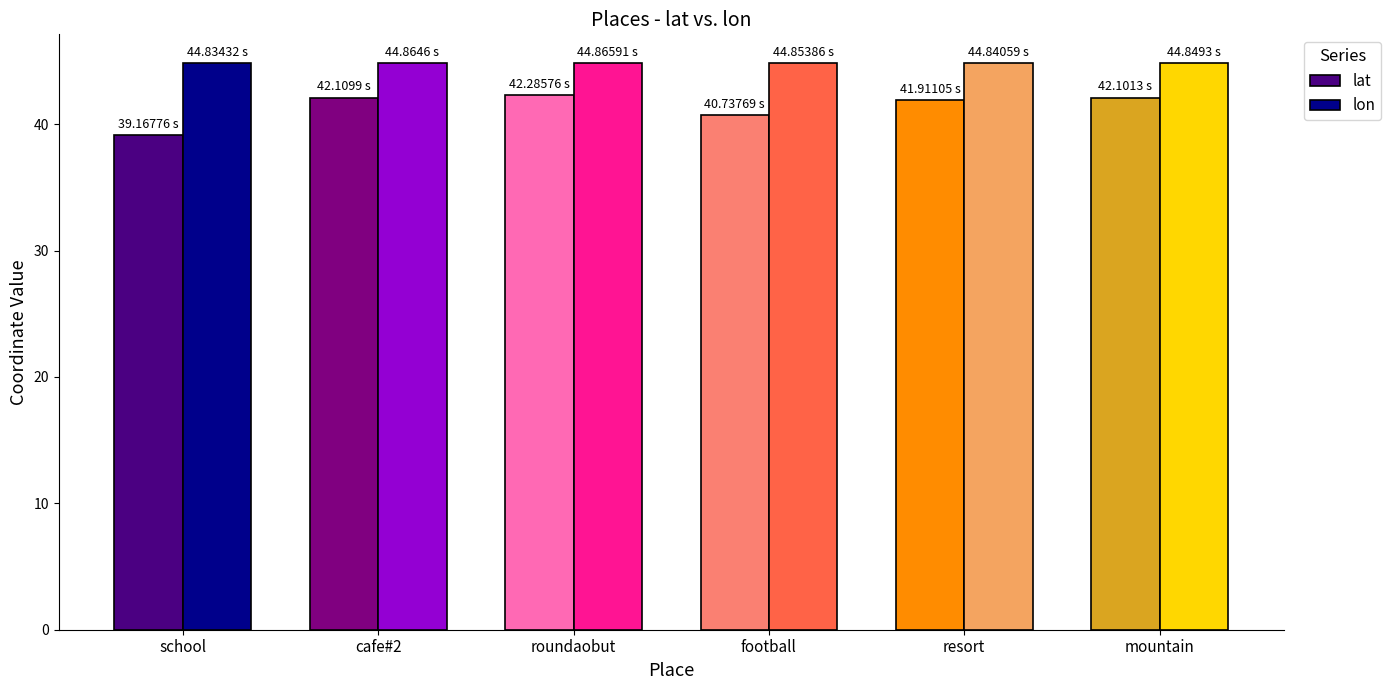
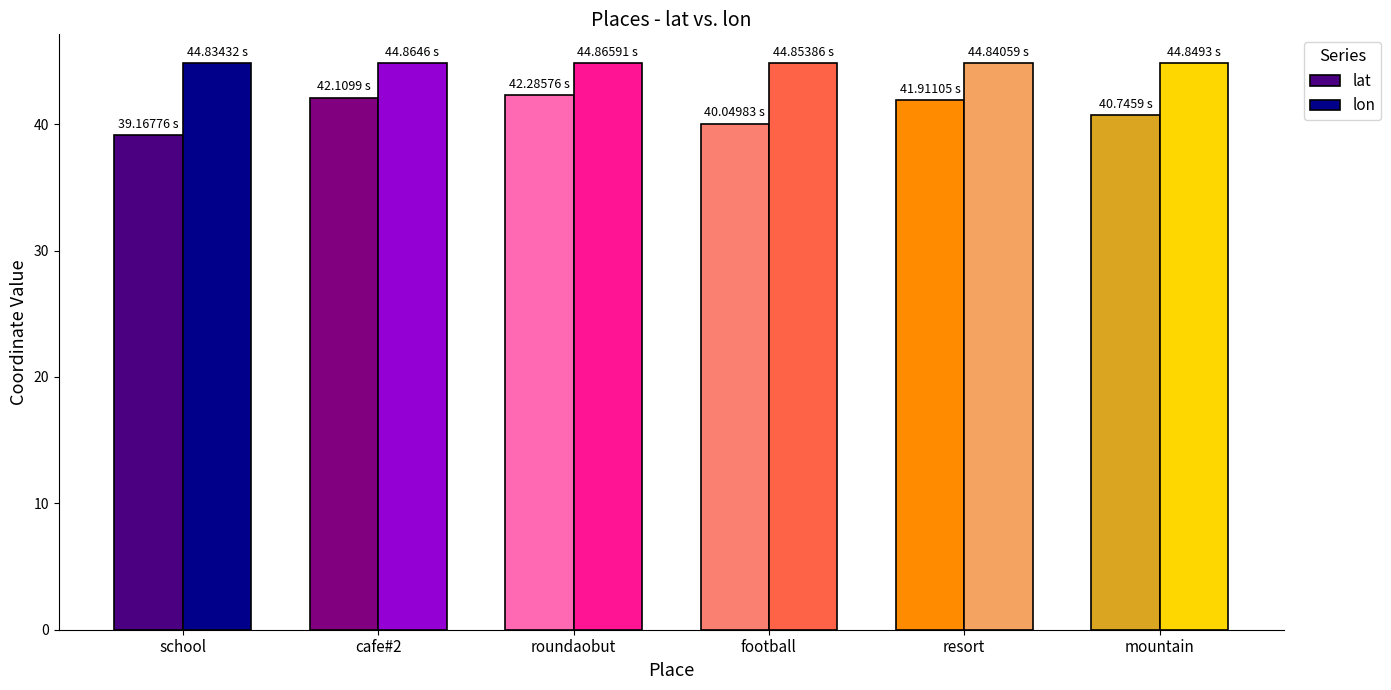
lat, football: 40.73769 -> 40.04983
lat, mountain: 42.1013 -> 40.7459
